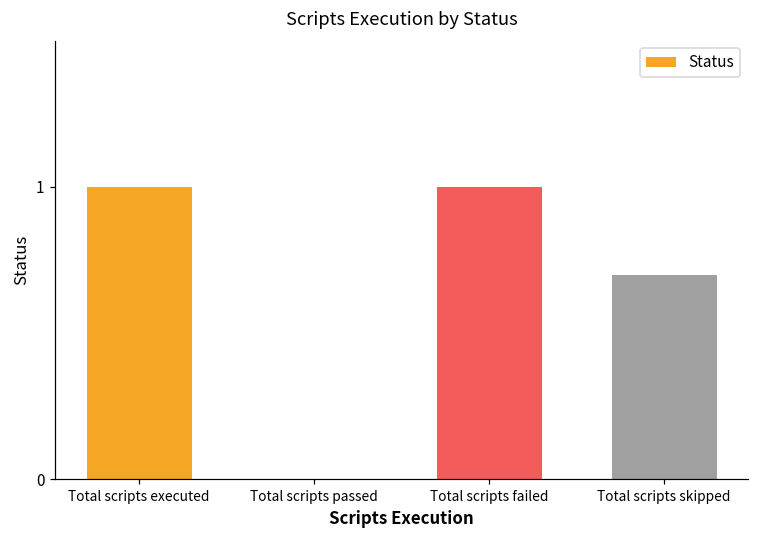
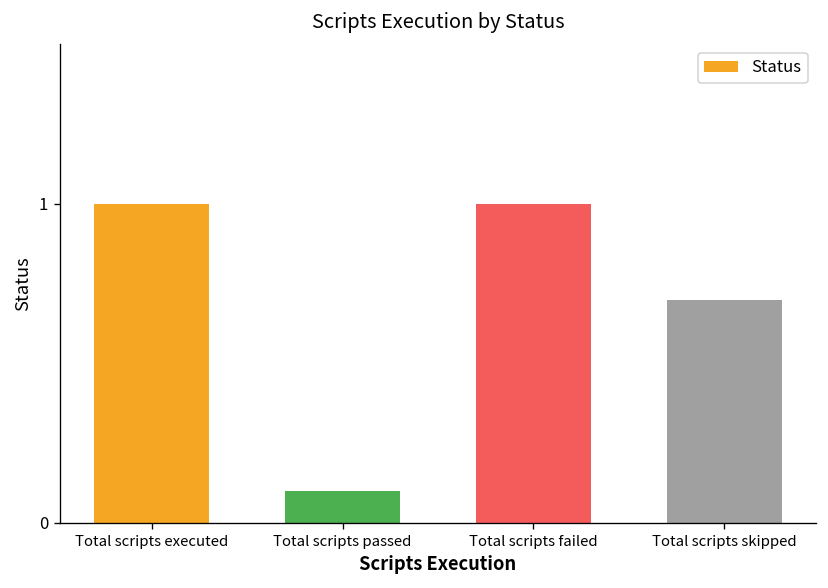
Total scripts passed: 0.0 -> 0.1
